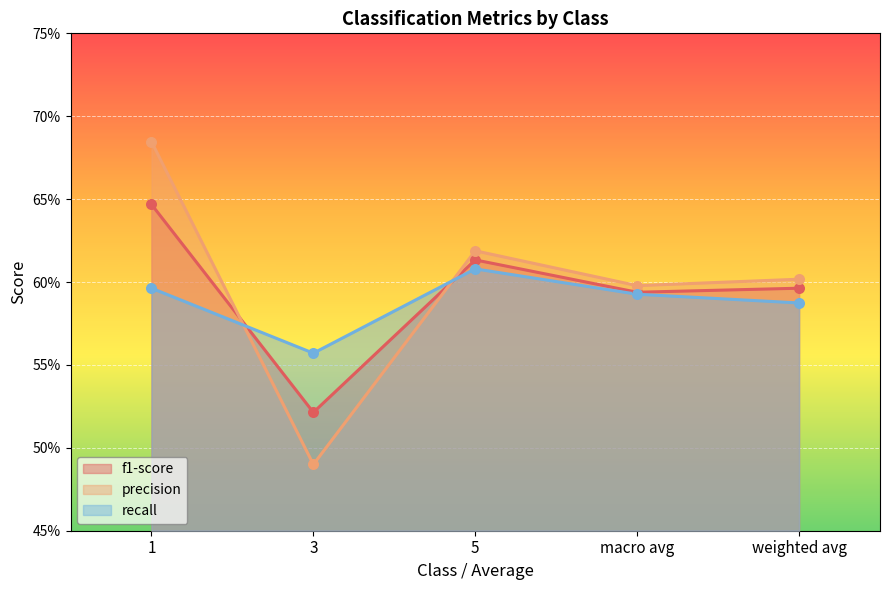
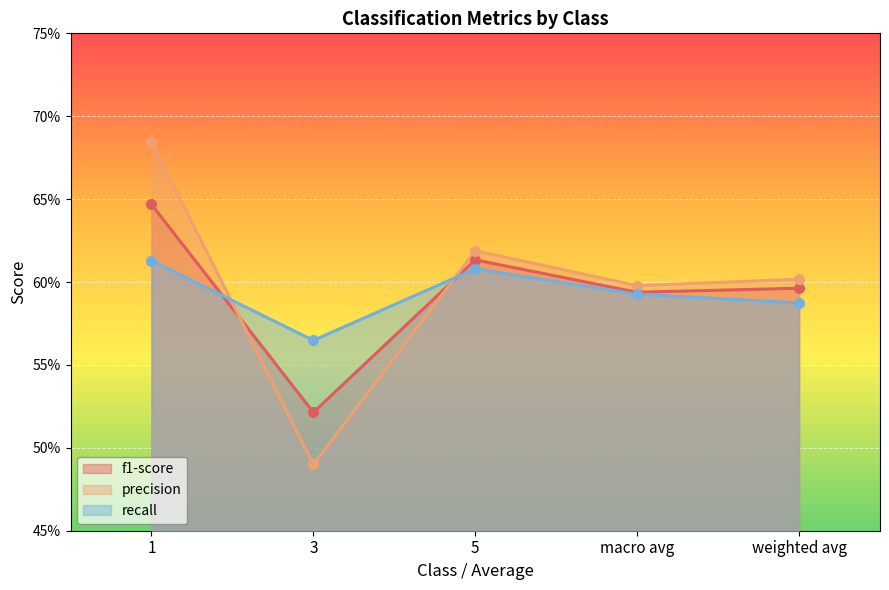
recall, 1: 59.6% -> 61.3%
recall, 3: 55.7% -> 56.5%
